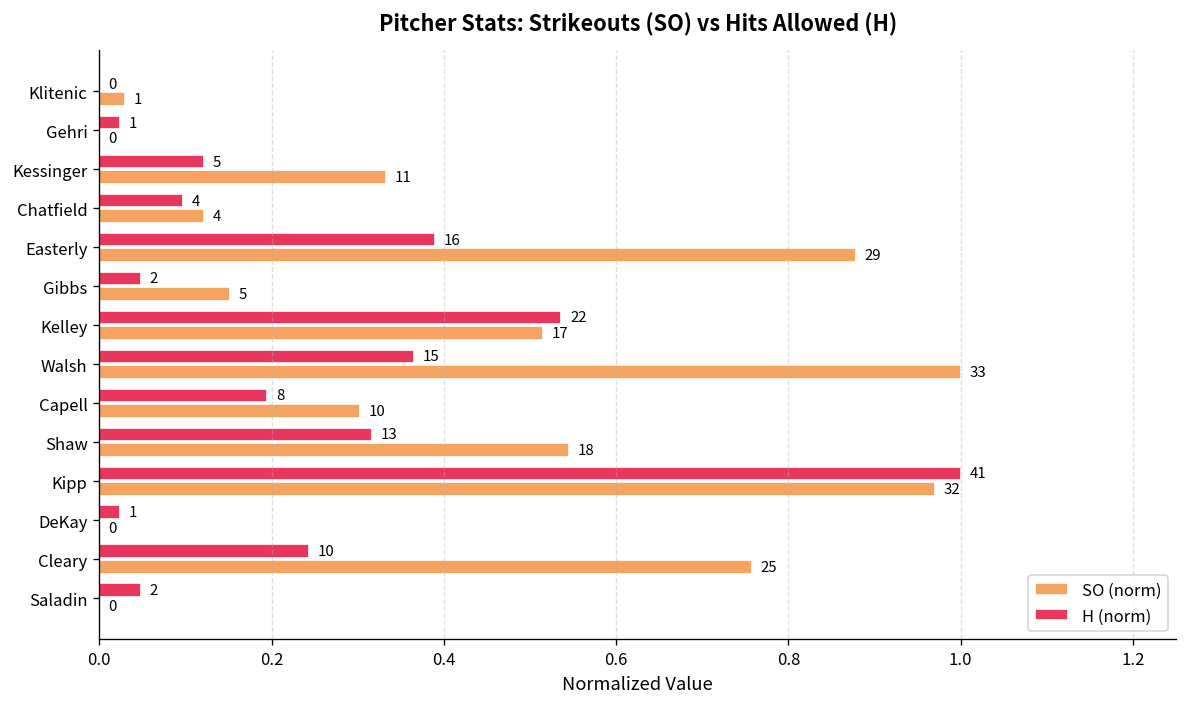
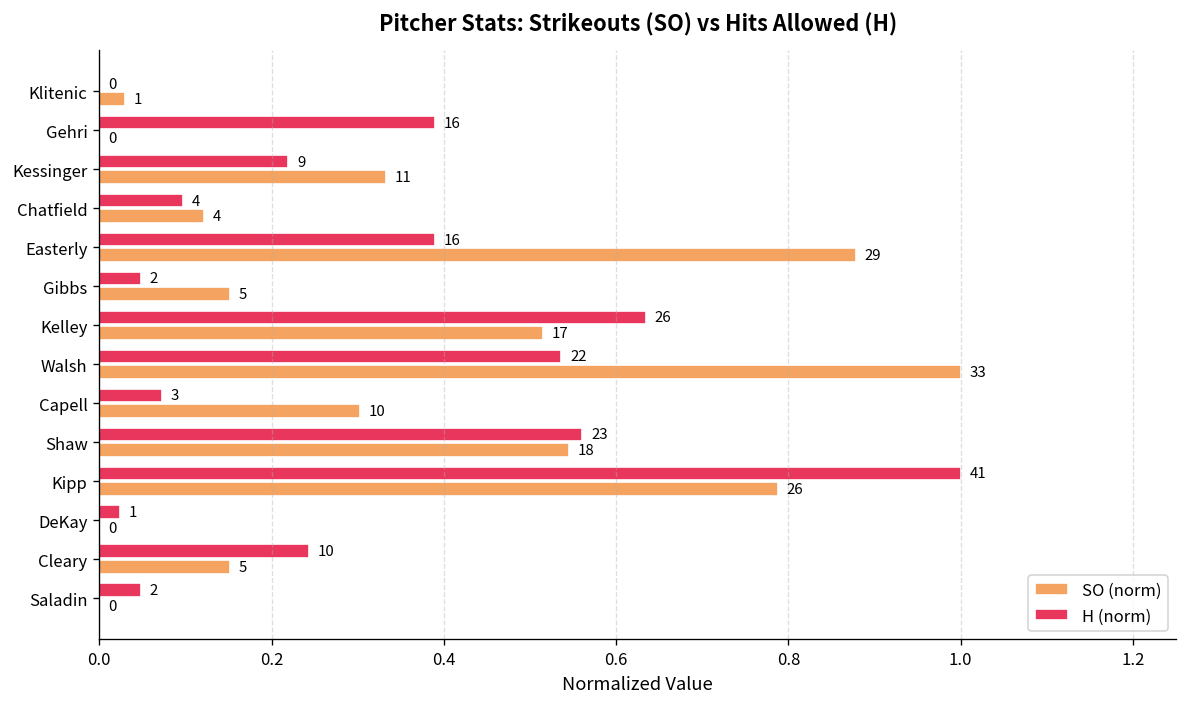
H (norm), Gehri: 1 -> 16
H (norm), Kessinger: 5 -> 9
H (norm), Kelley: 22 -> 26
H (norm), Walsh: 15 -> 22
H (norm), Capell: 8 -> 3
H (norm), Shaw: 13 -> 23
SO (norm), Kipp: 32 -> 26
SO (norm), Cleary: 25 -> 5
